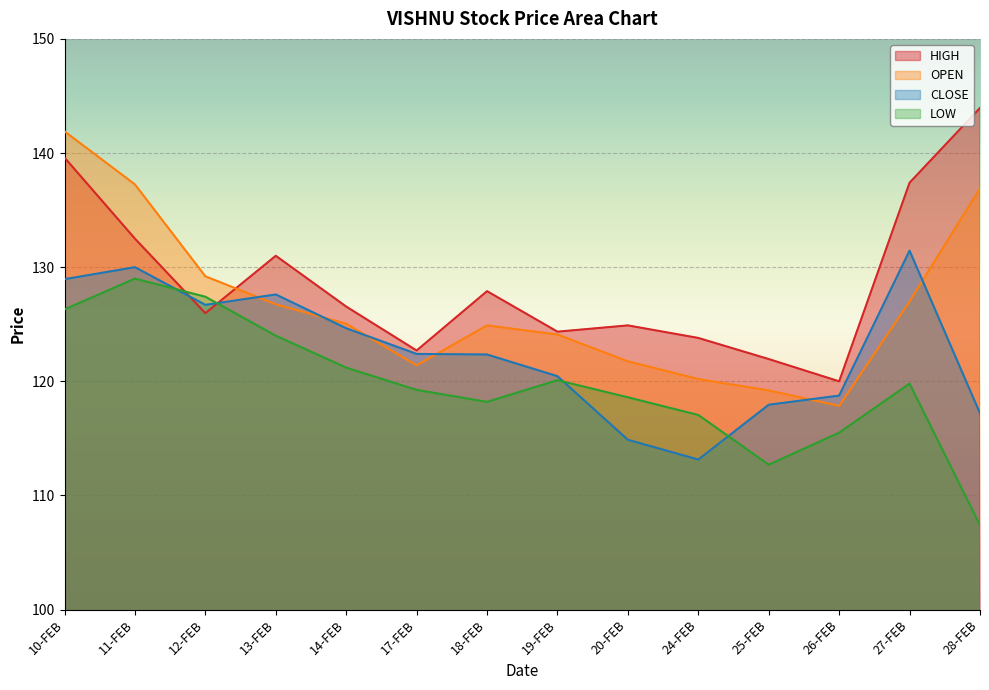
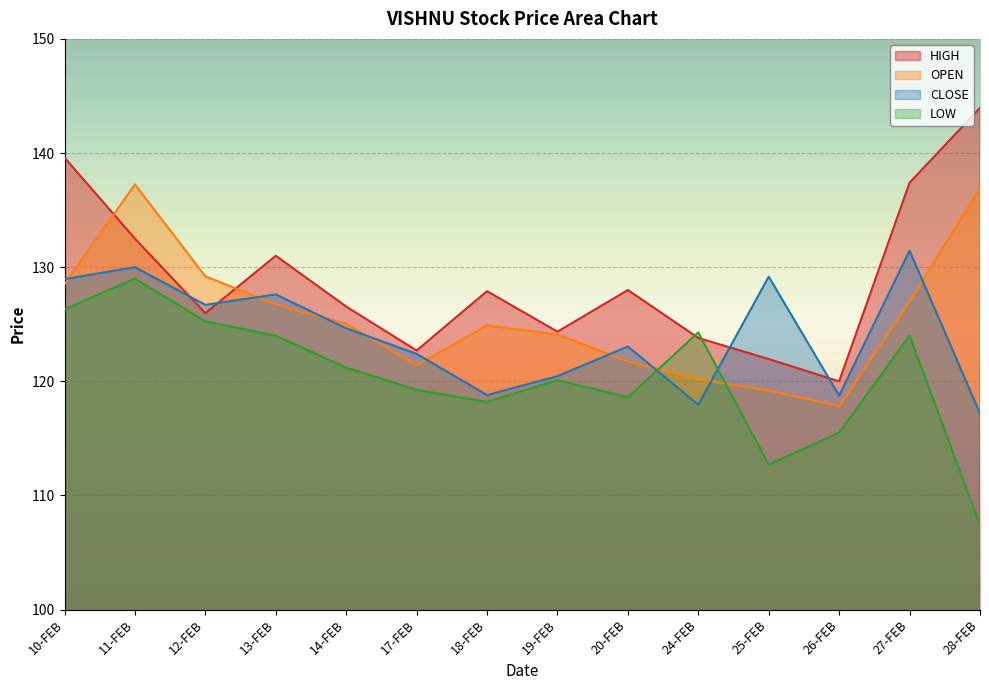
OPEN, 10-FEB: 141.9 -> 128.5
LOW, 12-FEB: 127.4 -> 125.3
CLOSE, 18-FEB: 122.4 -> 118.8
HIGH, 20-FEB: 124.9 -> 128.0
CLOSE, 20-FEB: 114.9 -> 123.1
CLOSE, 24-FEB: 113.2 -> 118.0
LOW, 24-FEB: 117.1 -> 124.3
CLOSE, 25-FEB: 118.0 -> 129.2
LOW, 27-FEB: 119.8 -> 124.0
